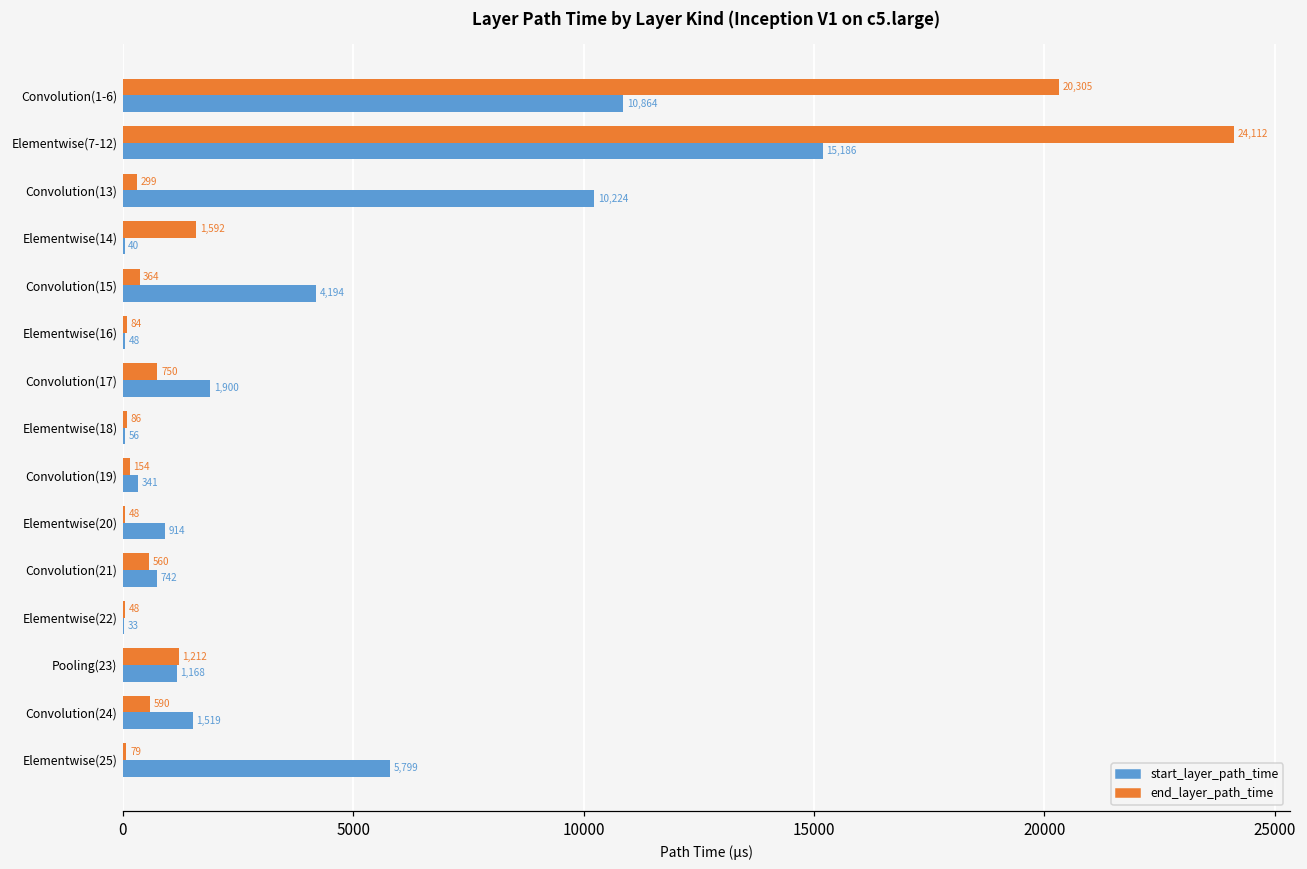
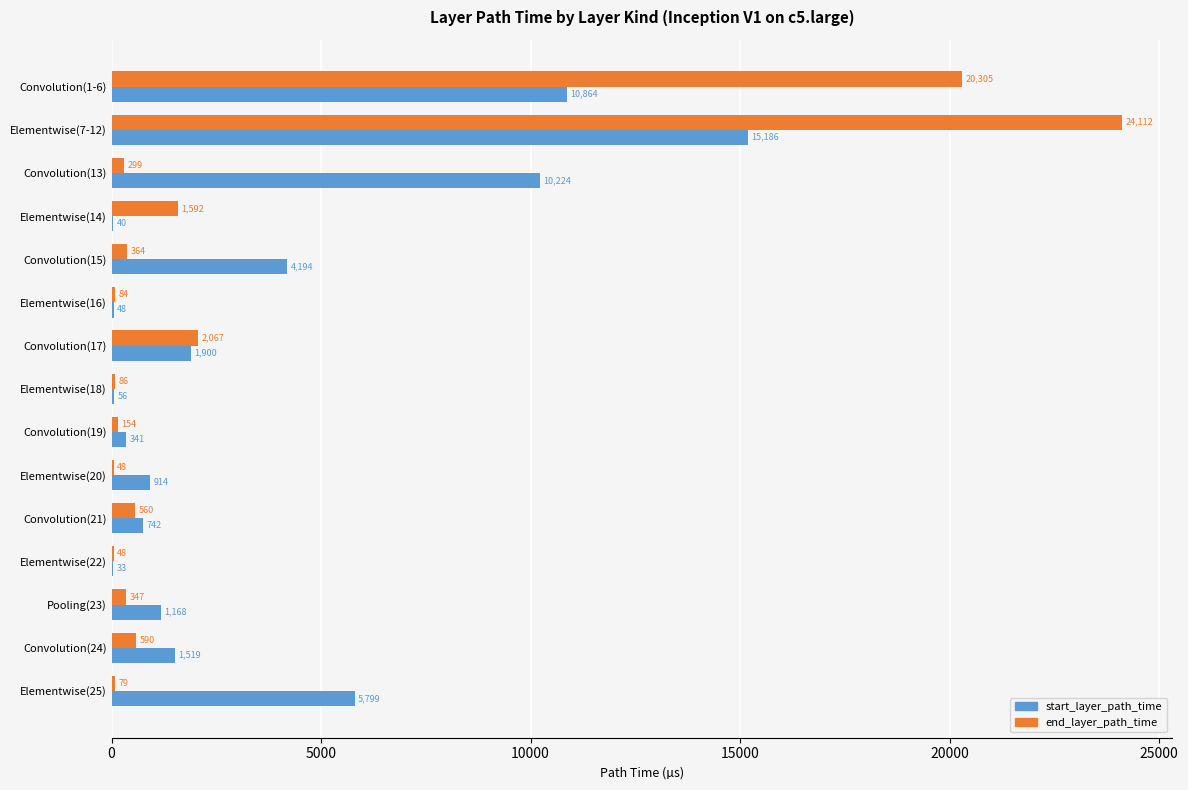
end_layer_path_time, Convolution(17): 750 -> 2,067
end_layer_path_time, Pooling(23): 1,212 -> 347
